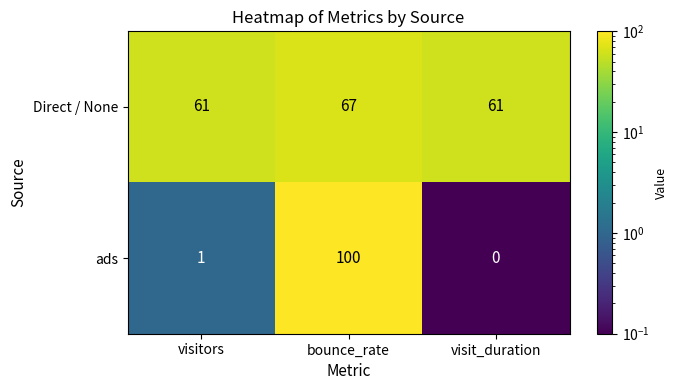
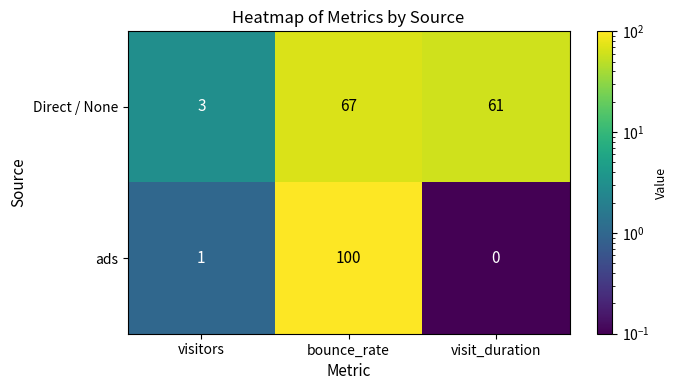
Direct / None, visitors: 61 -> 3
